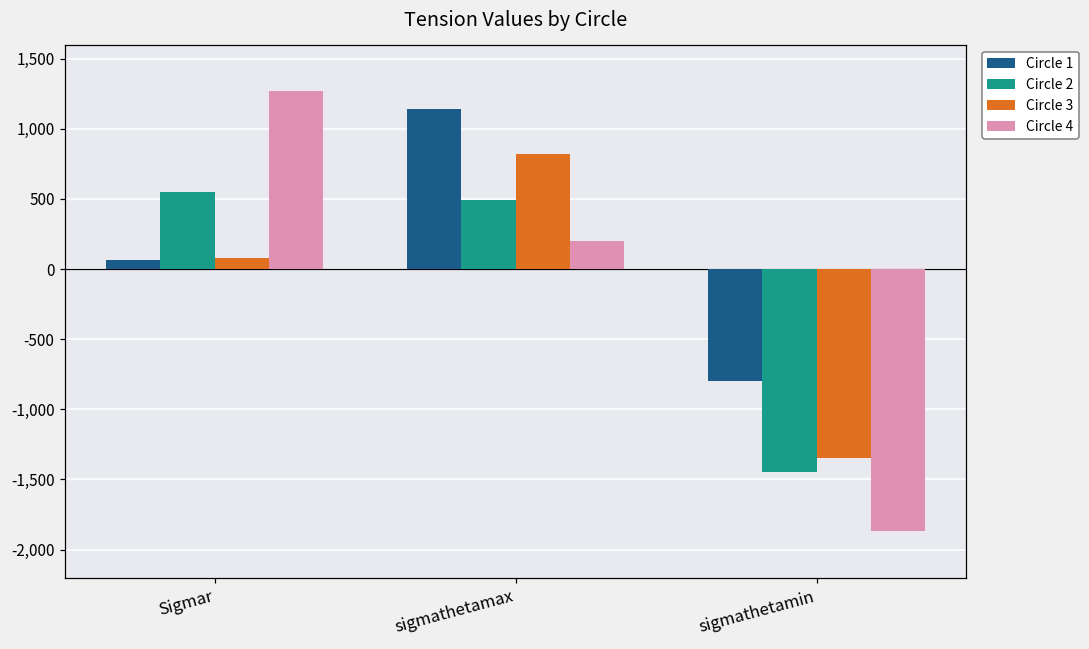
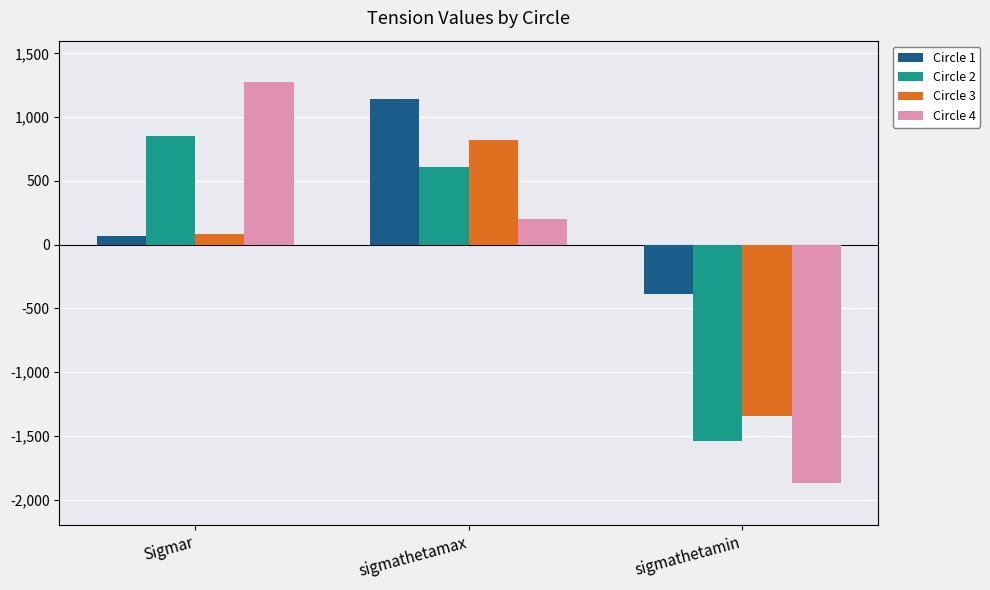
Circle 2, Sigmar: 550 -> 850
Circle 2, sigmathetamax: 500 -> 610
Circle 1, sigmathetamin: -800 -> -390
Circle 2, sigmathetamin: -1,450 -> -1,540
